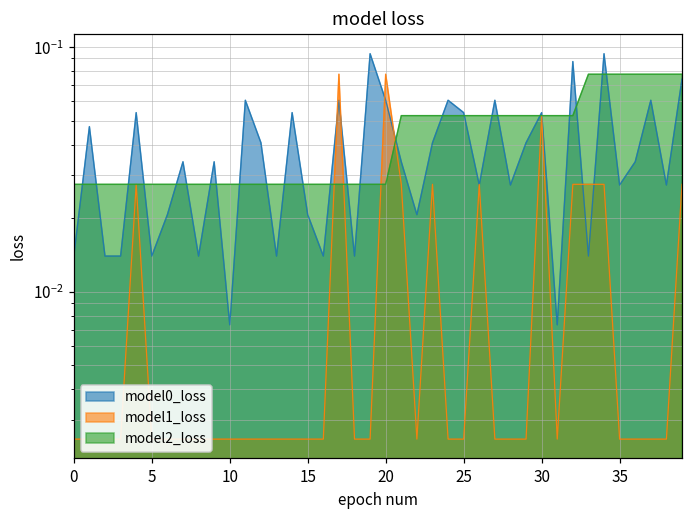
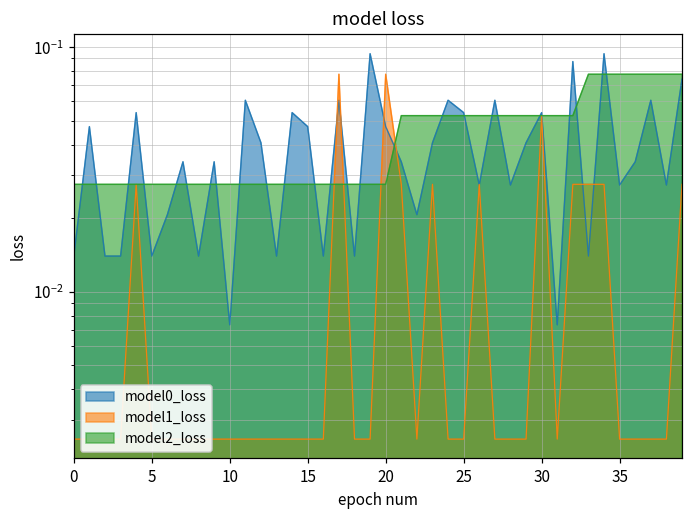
model0_loss, 15: 0.021 -> 0.047
model0_loss, 20: 0.061 -> 0.047
